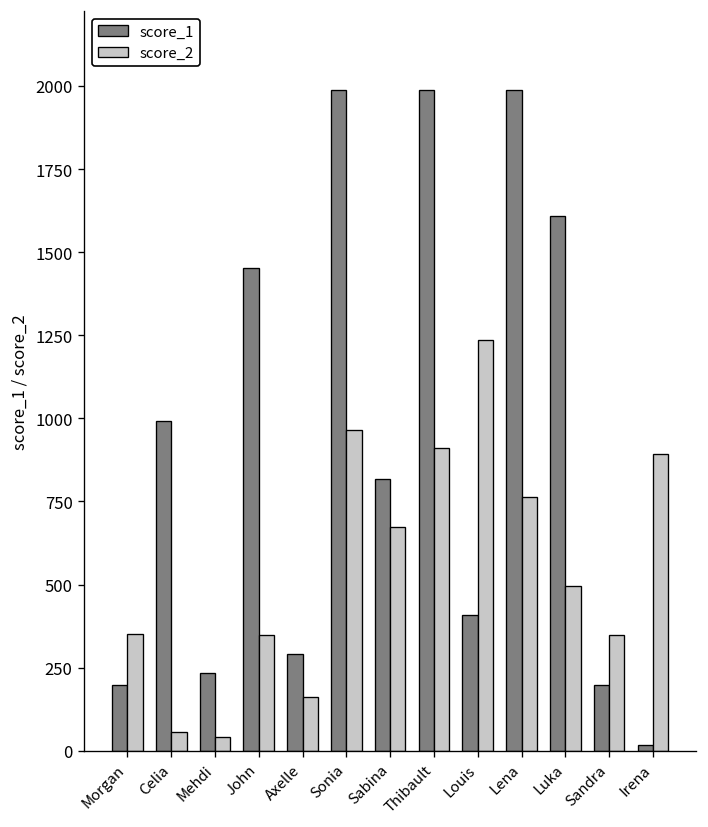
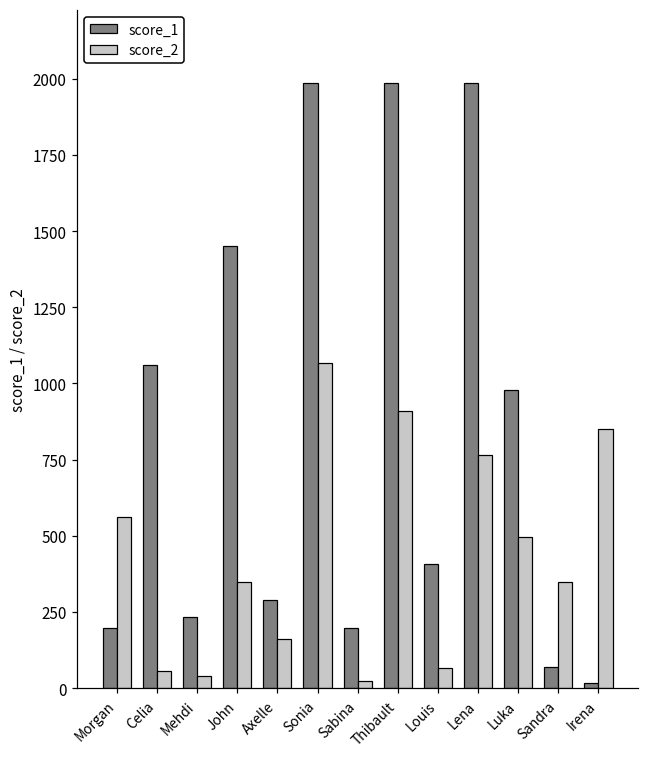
score_2, Morgan: 350 -> 560
score_1, Celia: 990 -> 1060
score_2, Sonia: 970 -> 1070
score_1, Sabina: 820 -> 200
score_2, Sabina: 670 -> 30
score_2, Louis: 1240 -> 70
score_1, Luka: 1610 -> 980
score_1, Sandra: 200 -> 70
score_2, Irena: 890 -> 850
